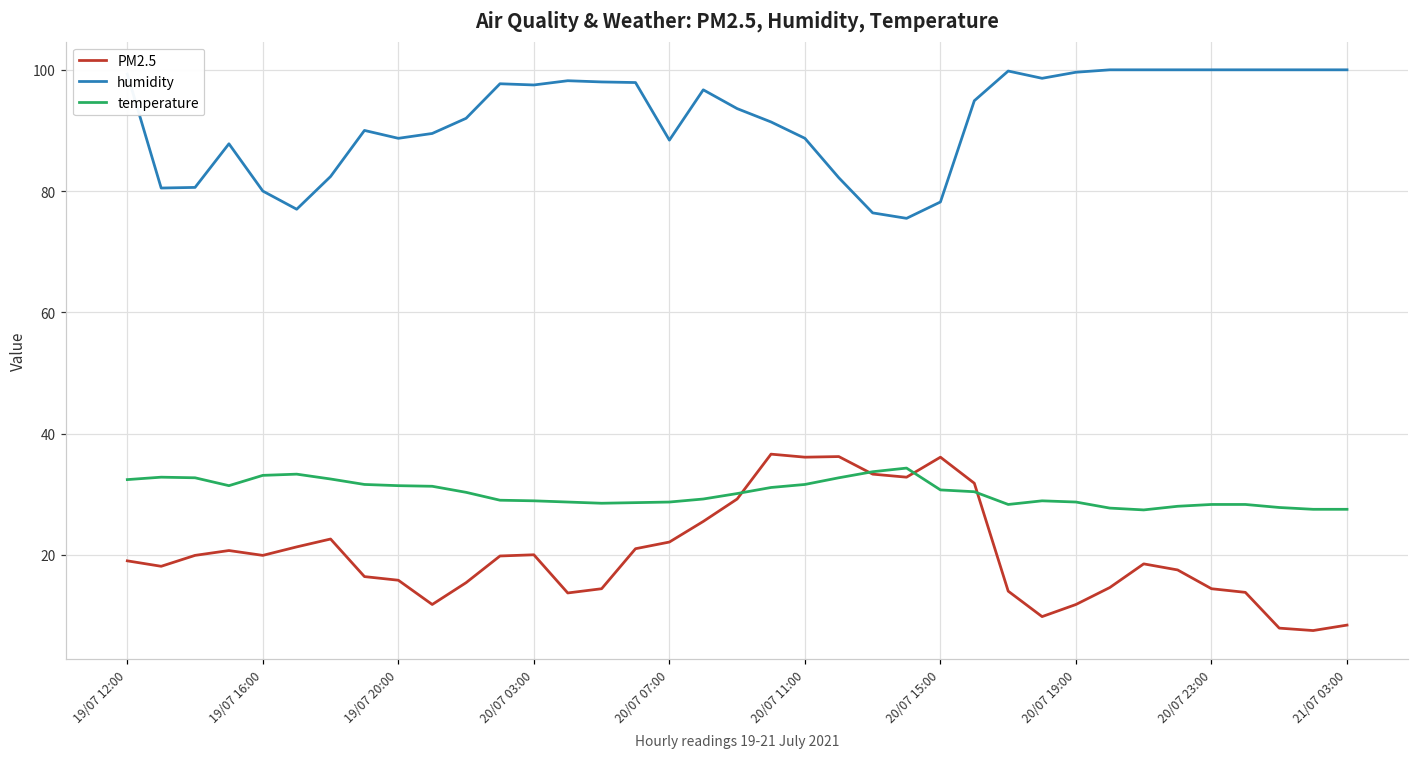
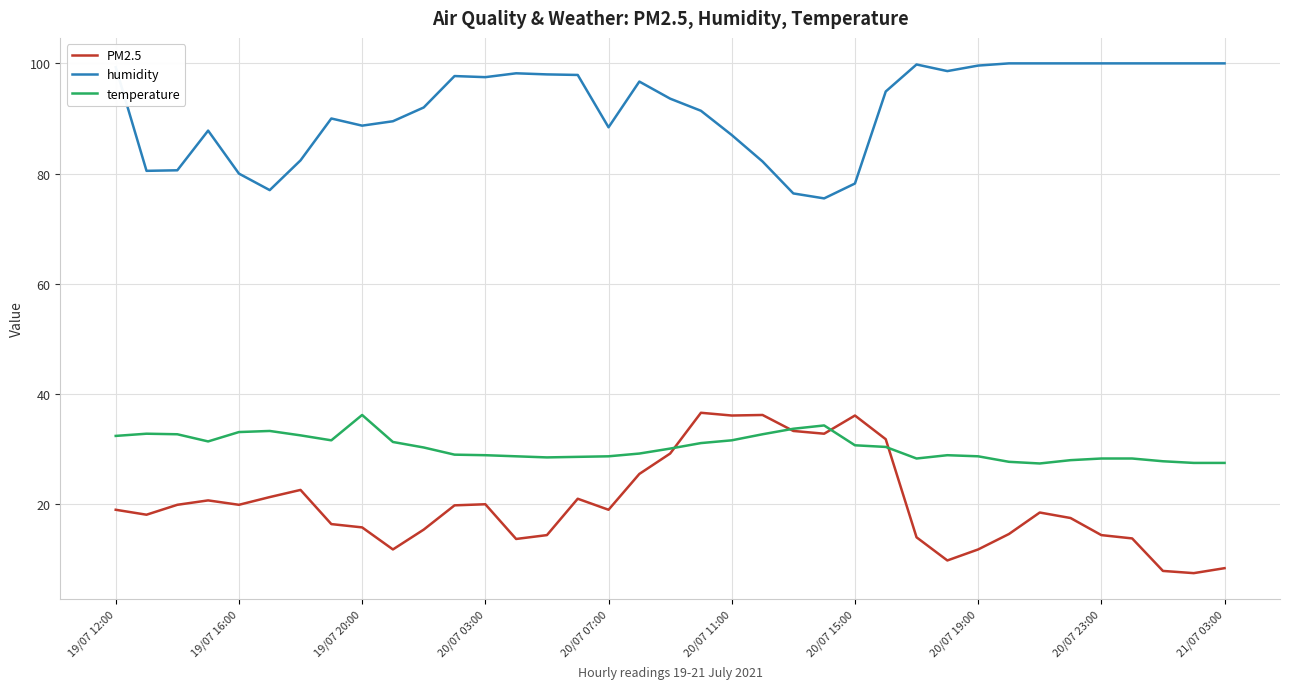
temperature, 19/07 20:00: 31 -> 36
PM2.5, 20/07 07:00: 22 -> 19
humidity, 20/07 11:00: 89 -> 87
